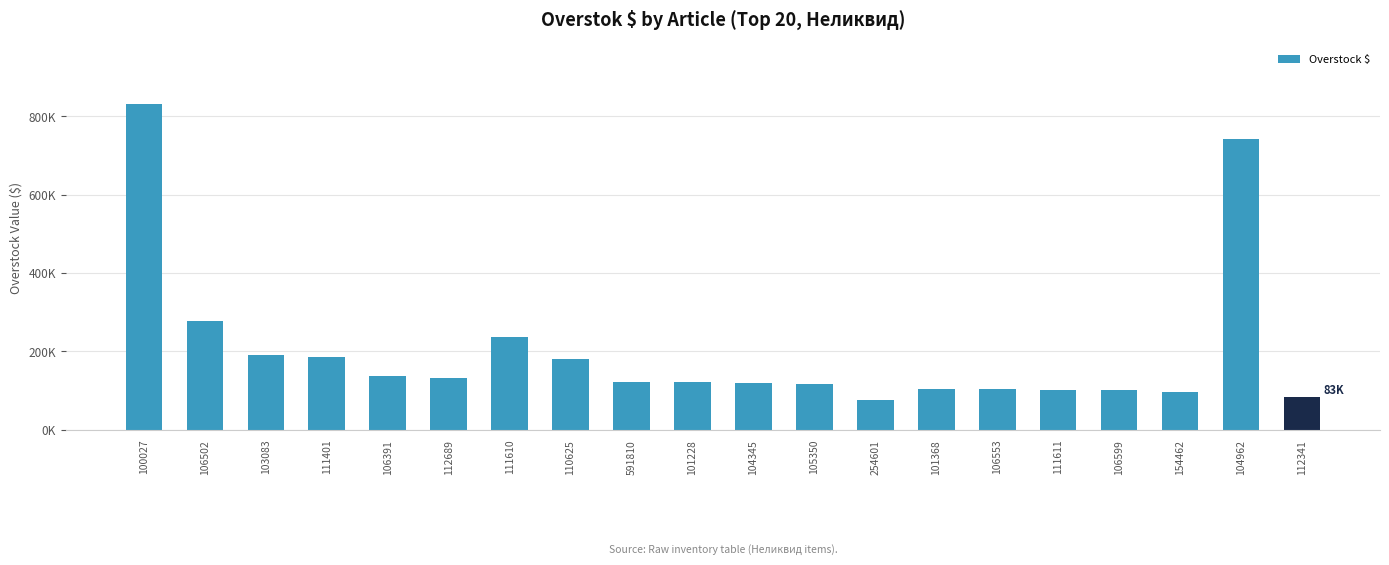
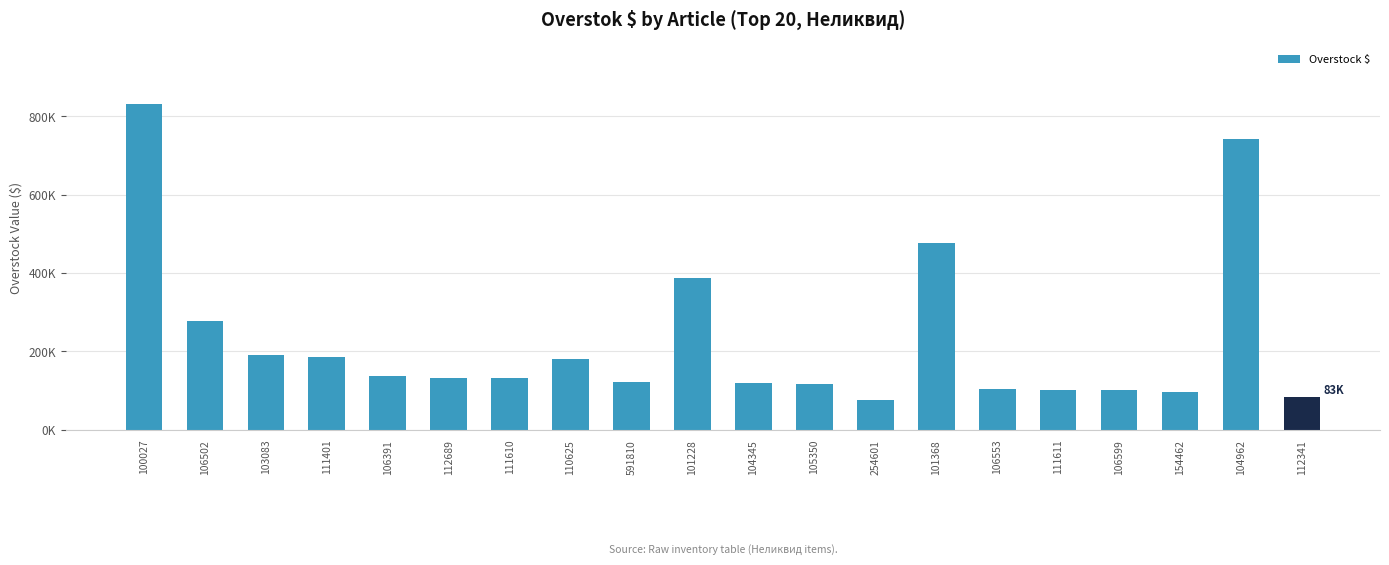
111610: 240000 -> 130000
101228: 120000 -> 390000
101368: 100000 -> 480000
